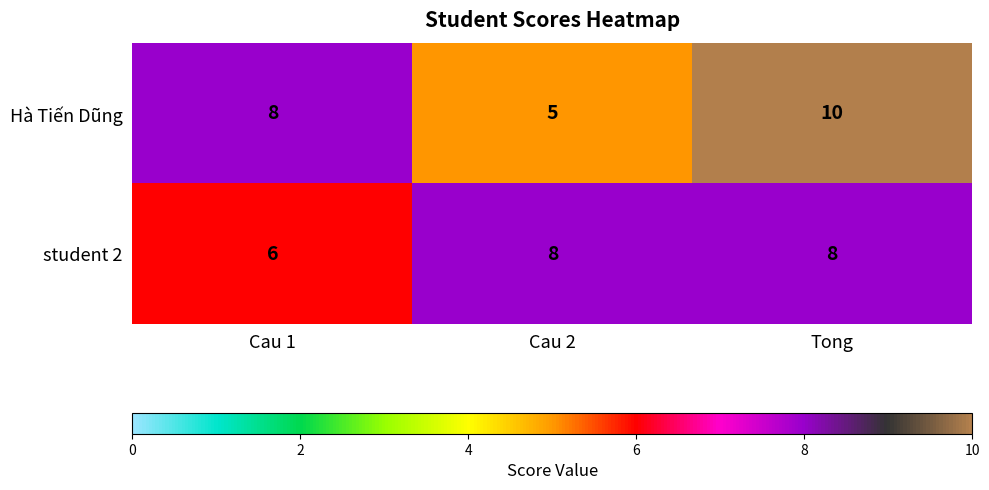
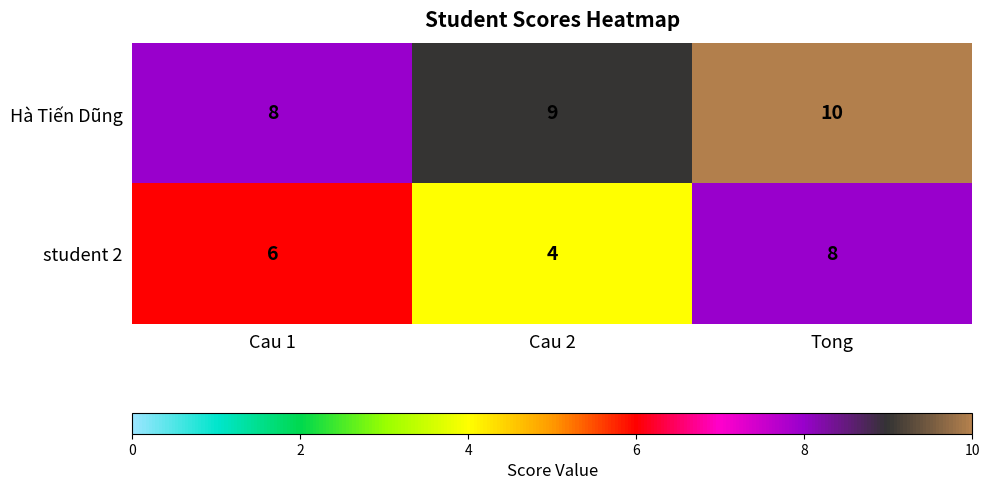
Hà Tiến Dũng, Cau 2: 5 -> 9
student 2, Cau 2: 8 -> 4
